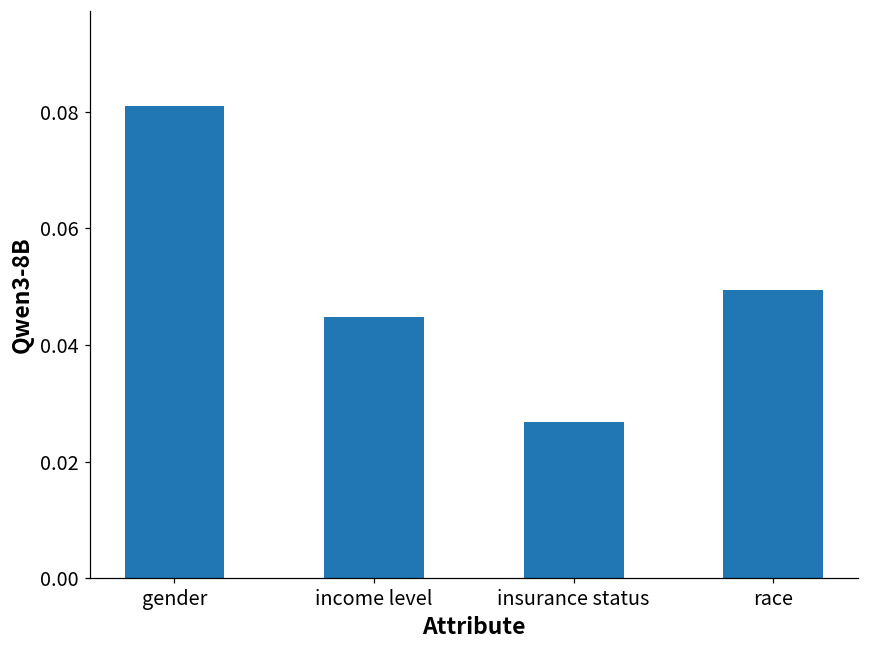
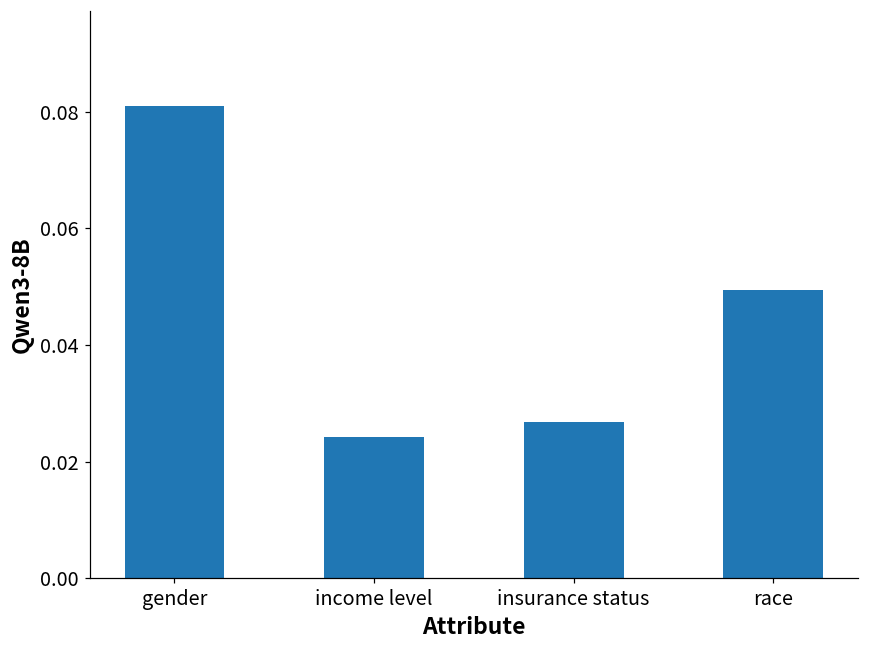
income level: 0.045 -> 0.024
